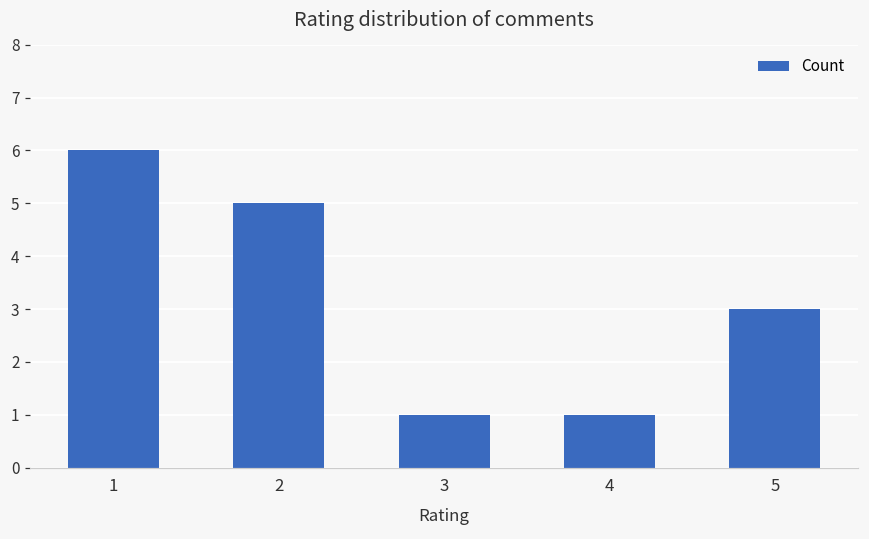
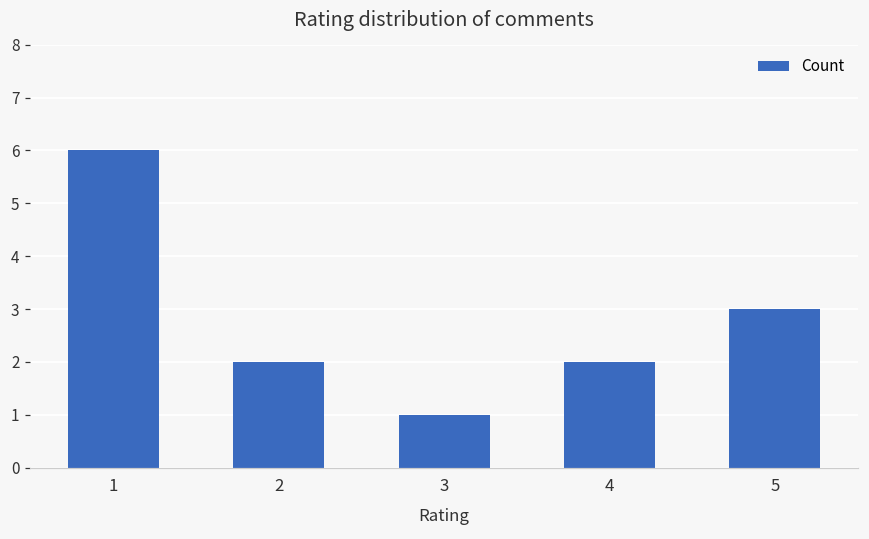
2: 5 -> 2
4: 1 -> 2
